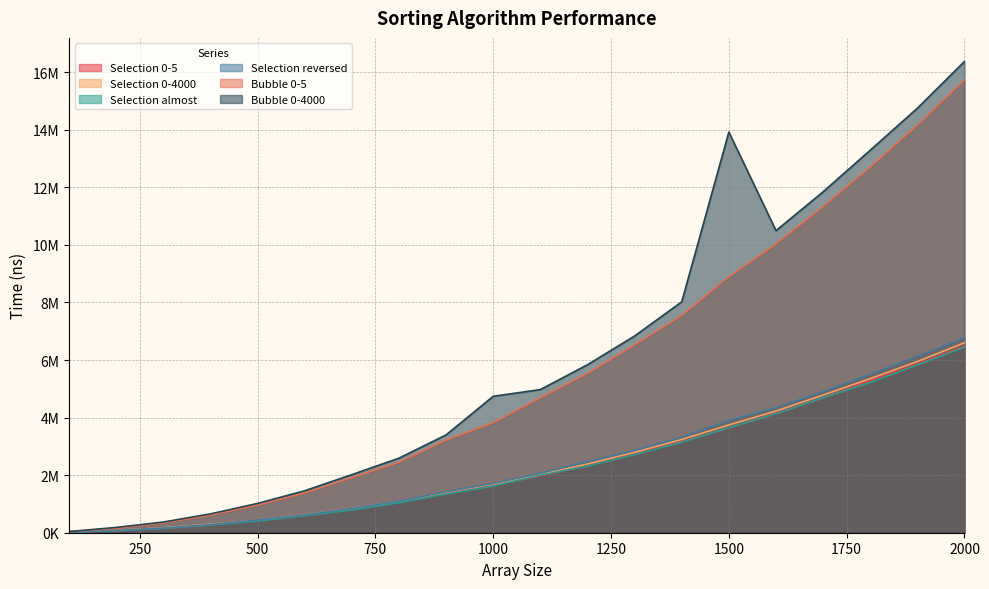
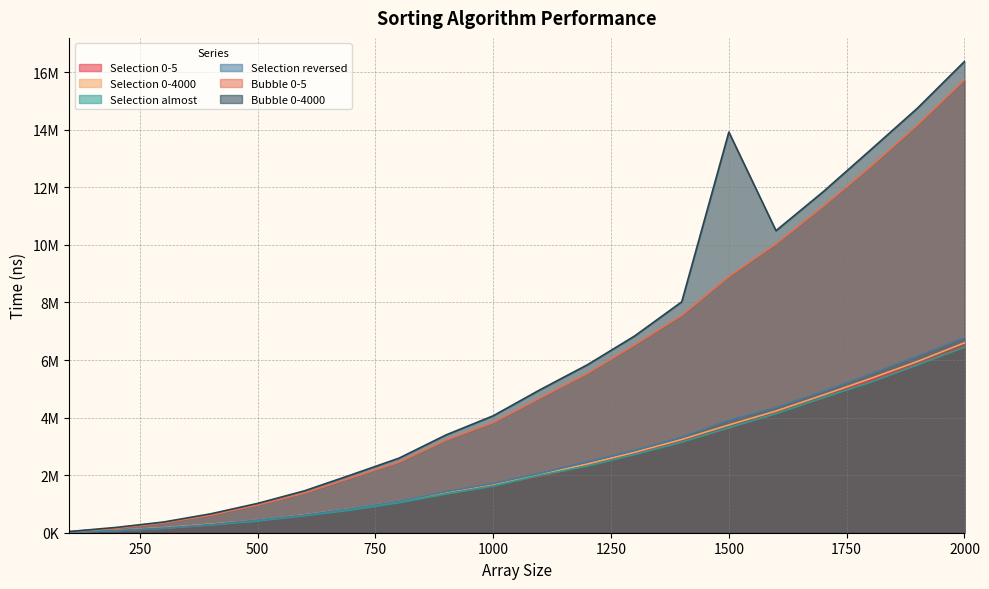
Bubble 0-4000, 1000: 4700000 -> 4100000
